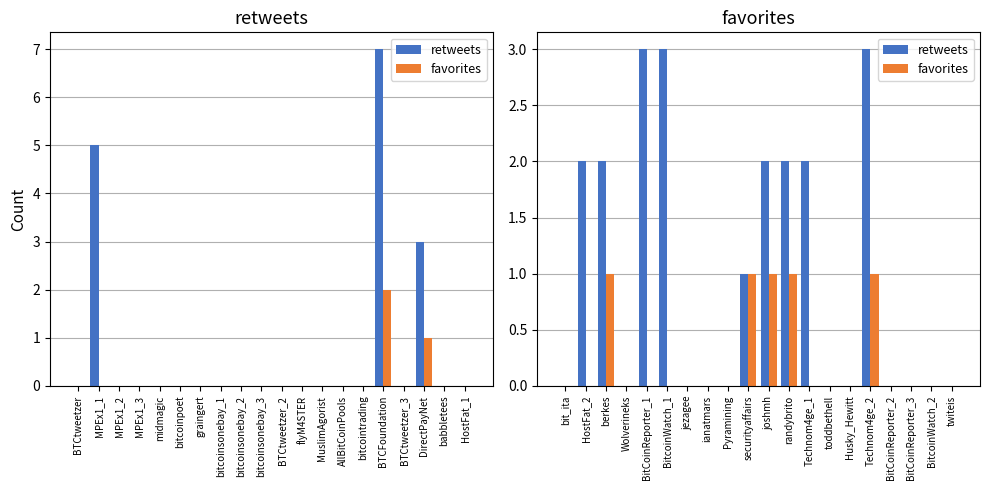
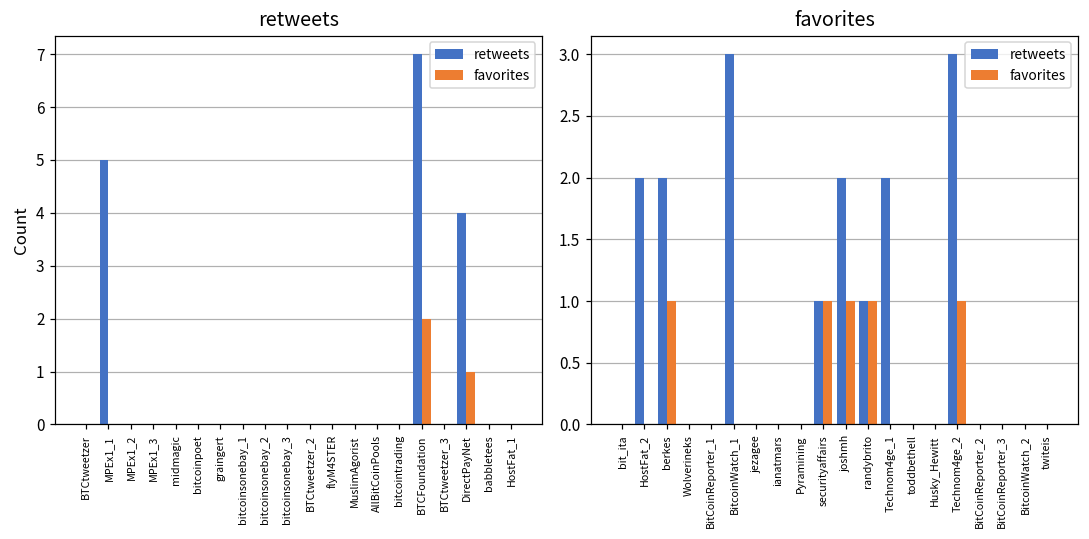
retweets, retweets, DirectPayNet: 3 -> 4
favorites, retweets, BitCoinReporter_1: 3 -> 0
favorites, retweets, randybrito: 2 -> 1
